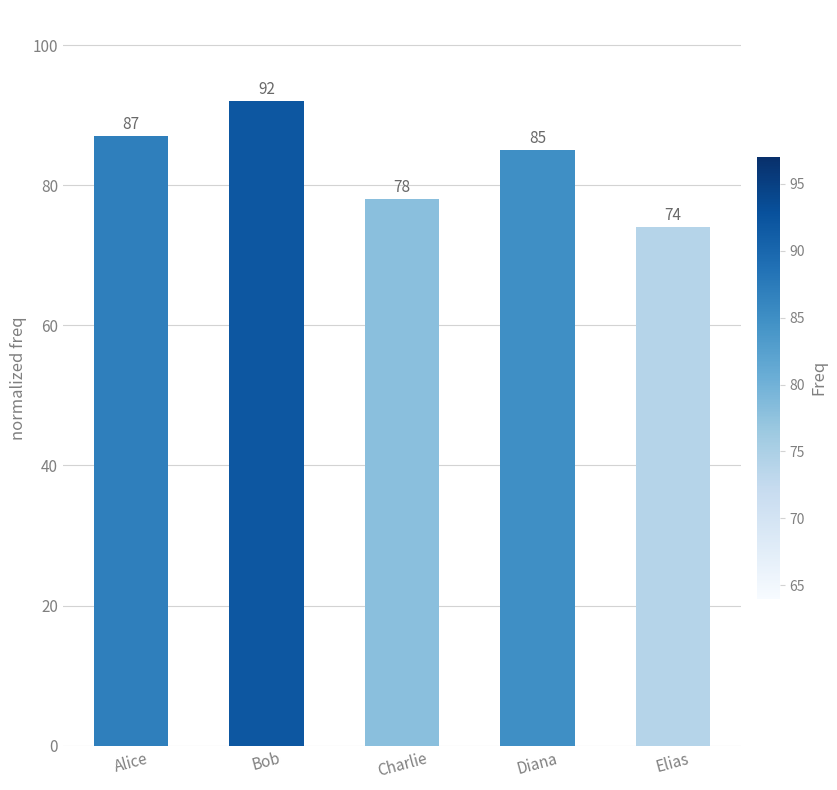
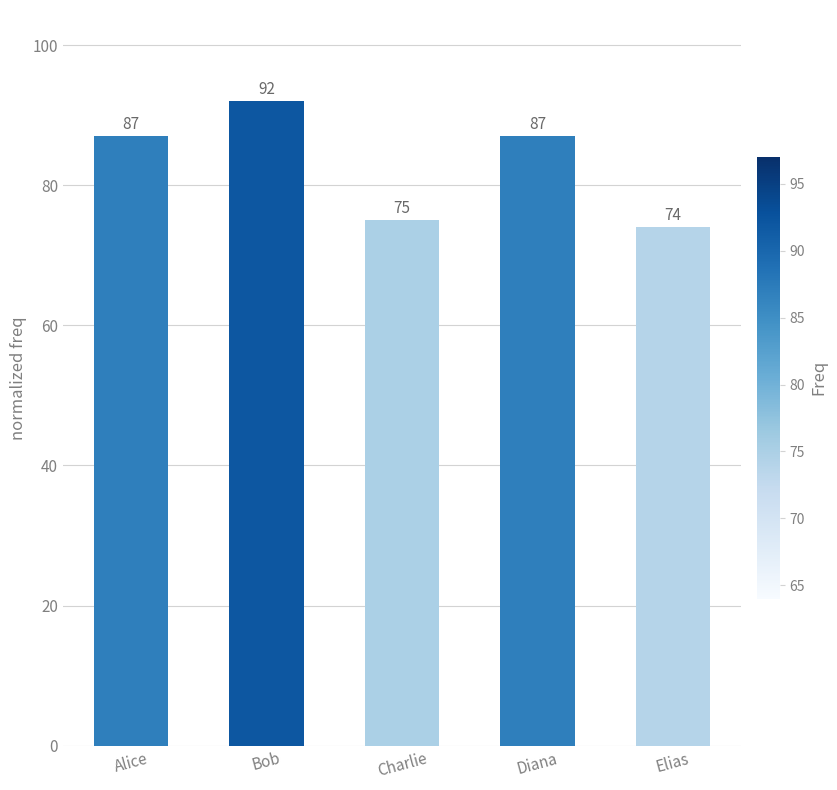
Charlie: 78 -> 75
Diana: 85 -> 87
